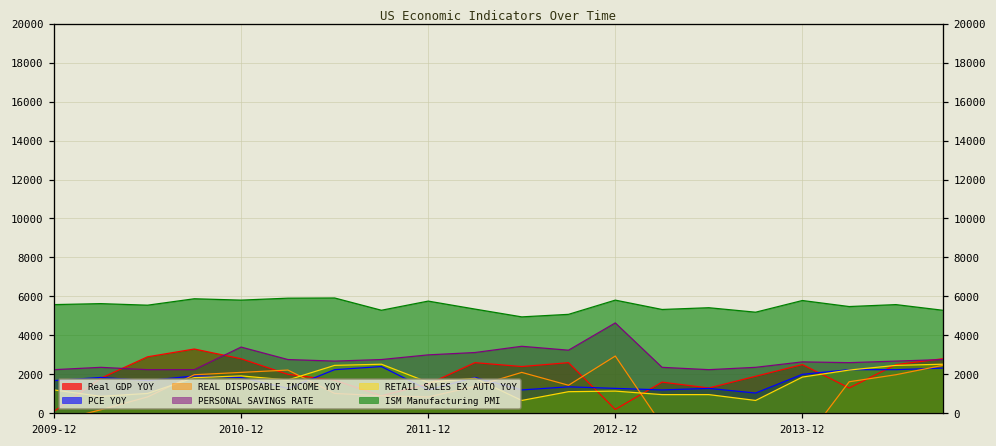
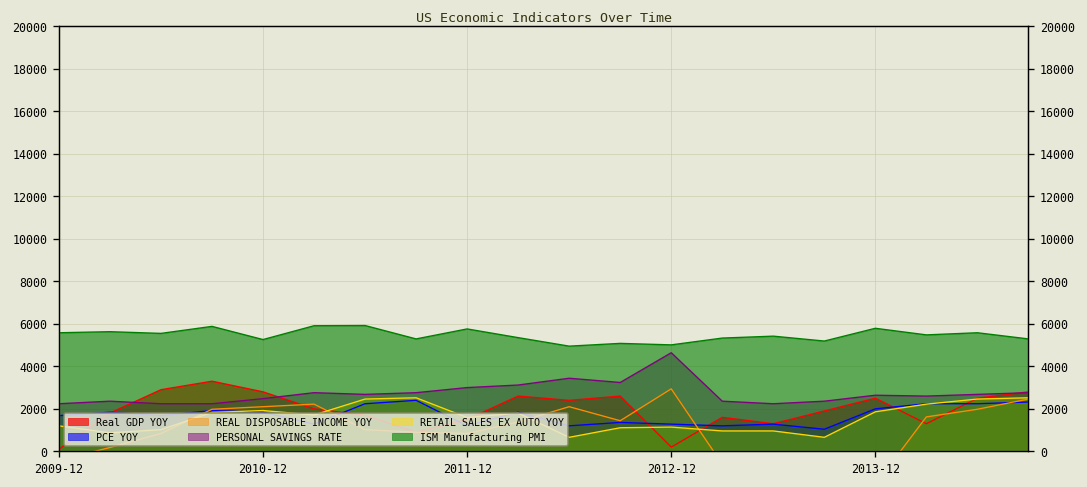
PERSONAL SAVINGS RATE, 2010-12: 3400 -> 2500
ISM Manufacturing PMI, 2010-12: 5800 -> 5300
ISM Manufacturing PMI, 2012-12: 5800 -> 5000
